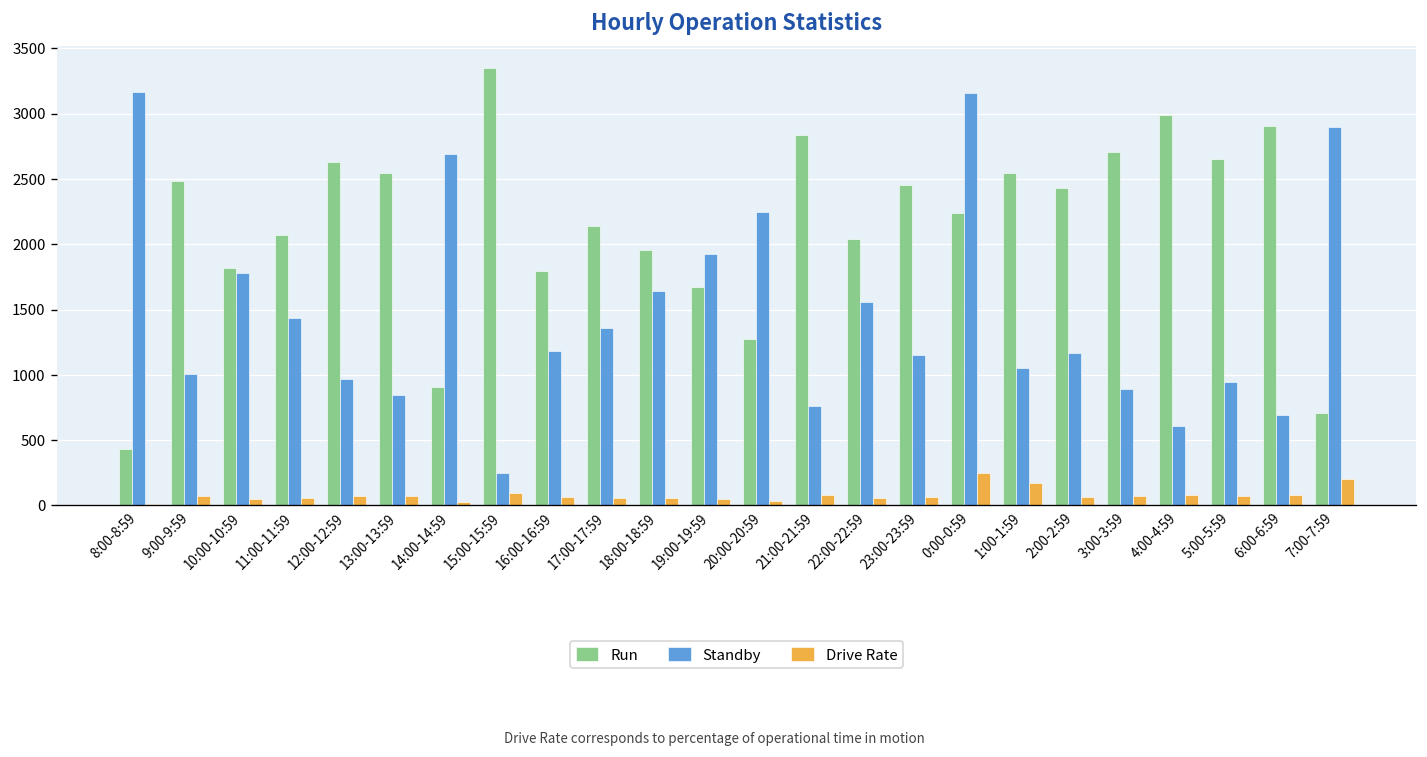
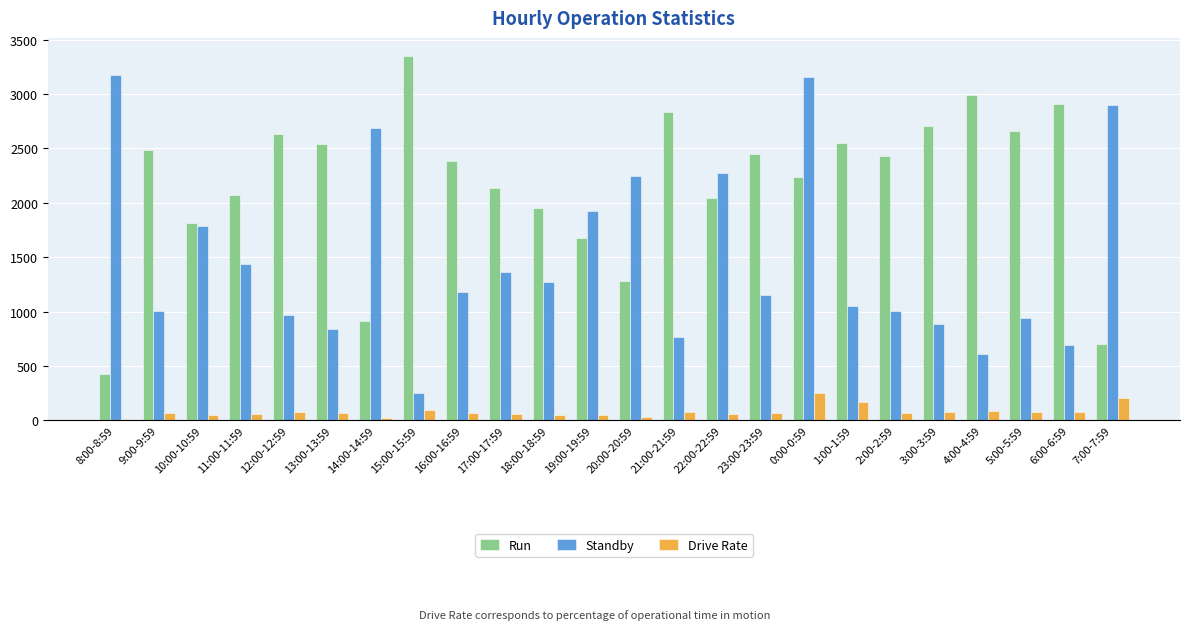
Run, 16:00-16:59: 1790 -> 2380
Standby, 18:00-18:59: 1650 -> 1270
Standby, 22:00-22:59: 1560 -> 2270
Standby, 2:00-2:59: 1170 -> 1000
